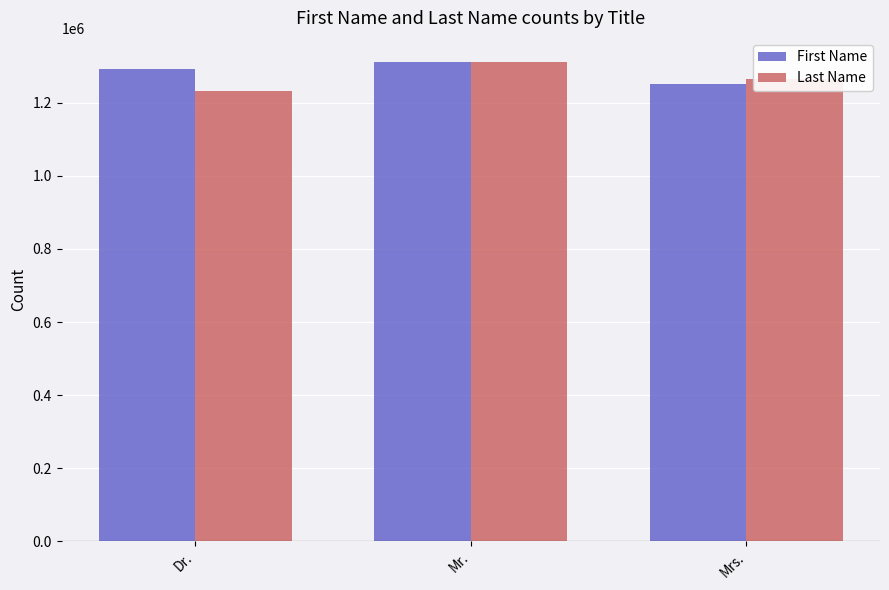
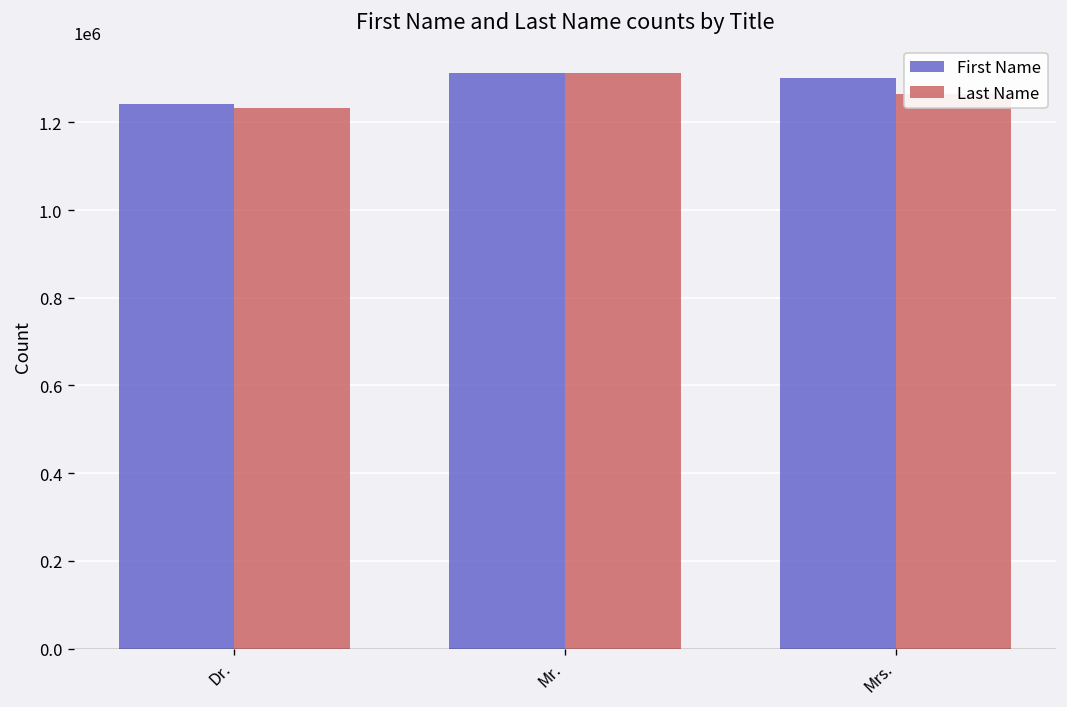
First Name, Dr.: 1290000 -> 1240000
First Name, Mrs.: 1250000 -> 1300000
